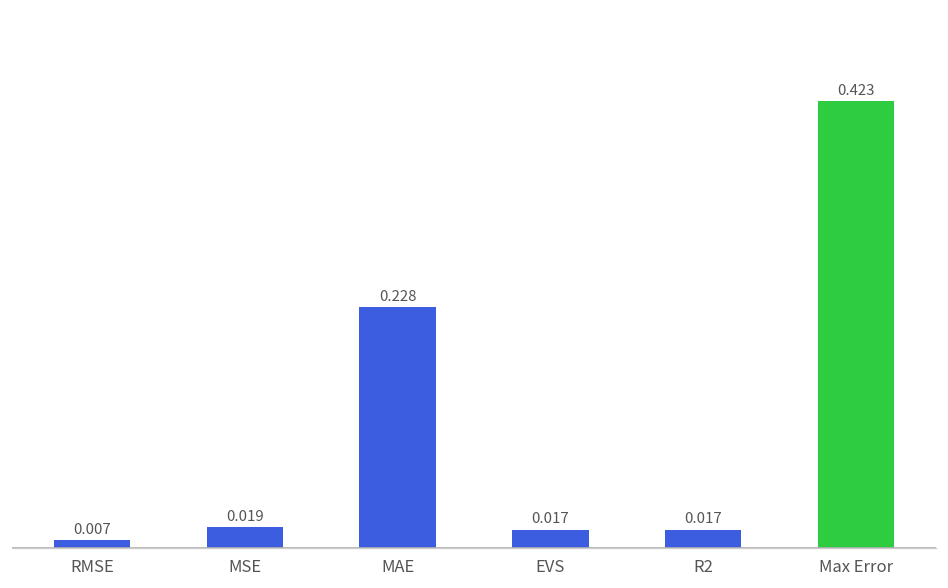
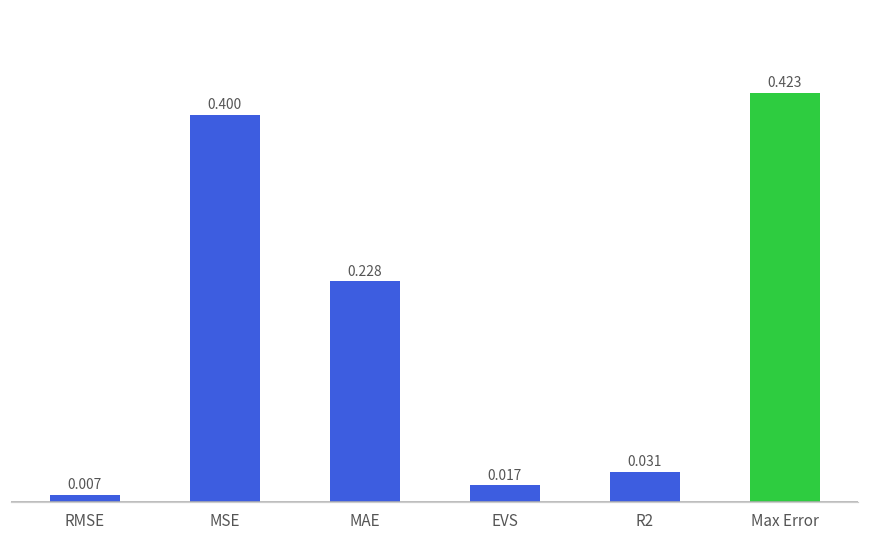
MSE: 0.019 -> 0.400
R2: 0.017 -> 0.031
